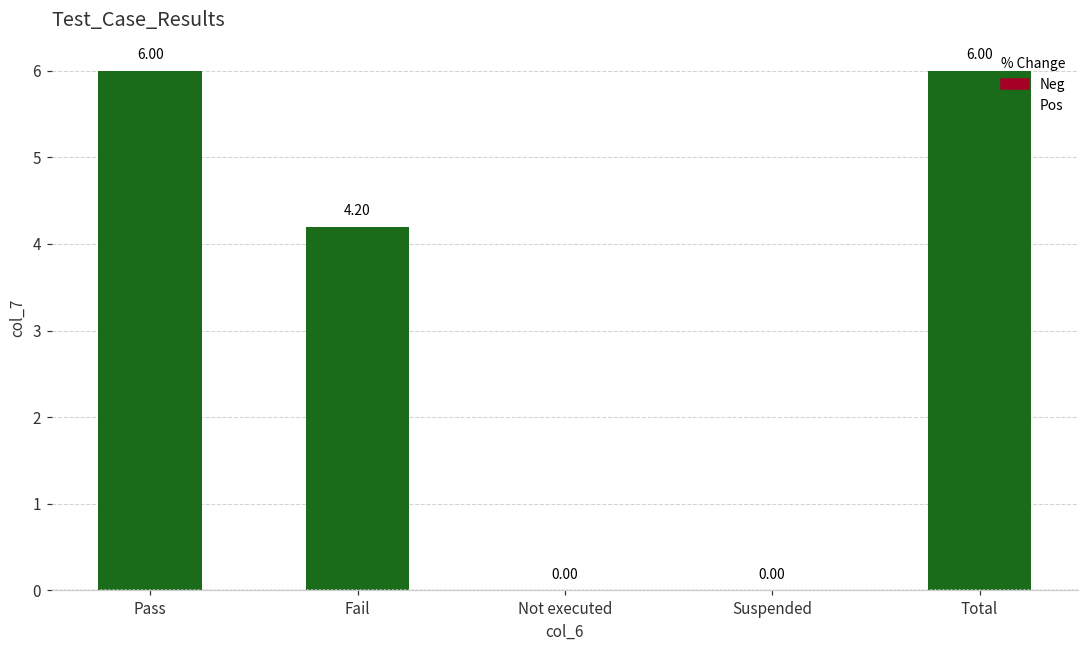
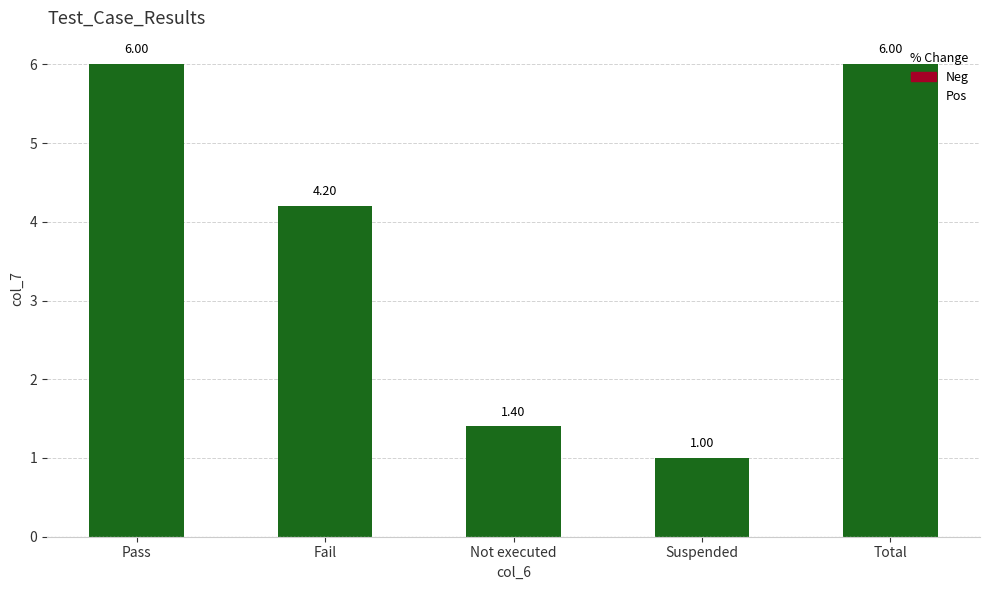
Not executed: 0.00 -> 1.40
Suspended: 0.00 -> 1.00
